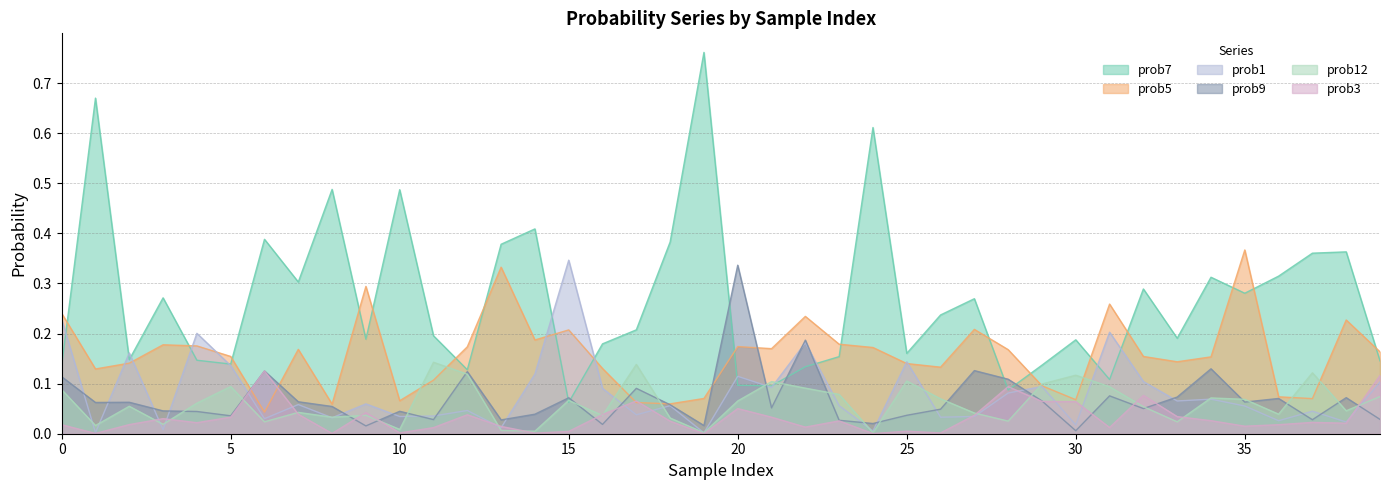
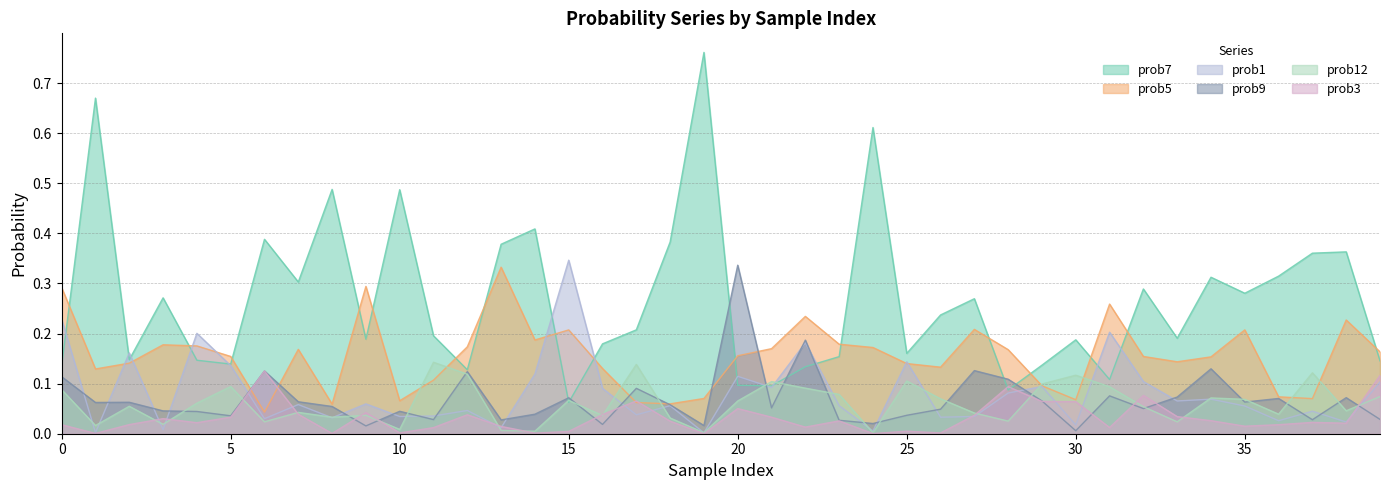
prob5, 0: 0.24 -> 0.29
prob5, 20: 0.17 -> 0.16
prob5, 35: 0.37 -> 0.21
